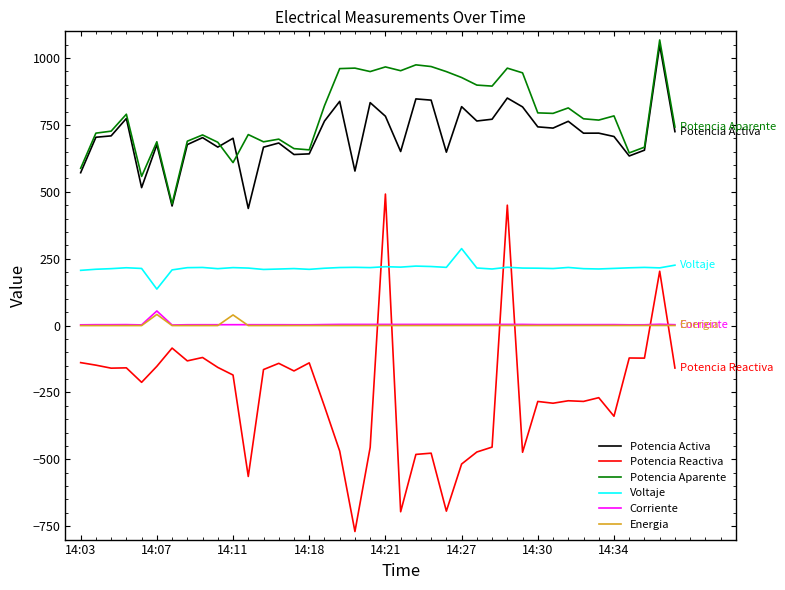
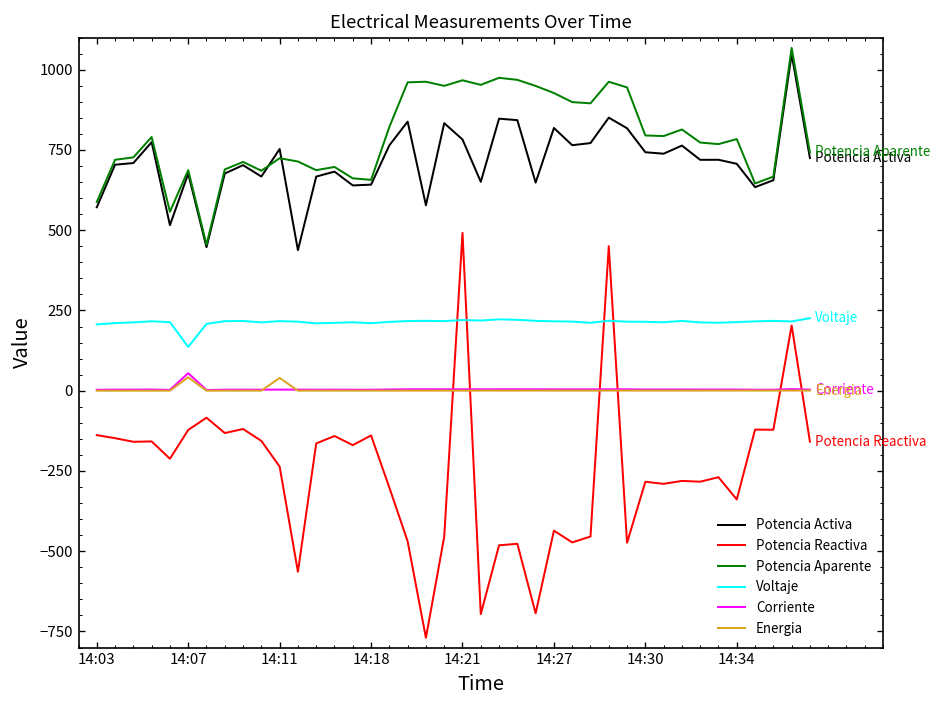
Potencia Reactiva, 14:07: -150 -> -120
Potencia Activa, 14:11: 700 -> 750
Potencia Reactiva, 14:11: -180 -> -240
Potencia Aparente, 14:11: 610 -> 720
Potencia Reactiva, 14:27: -520 -> -440
Voltaje, 14:27: 290 -> 220
